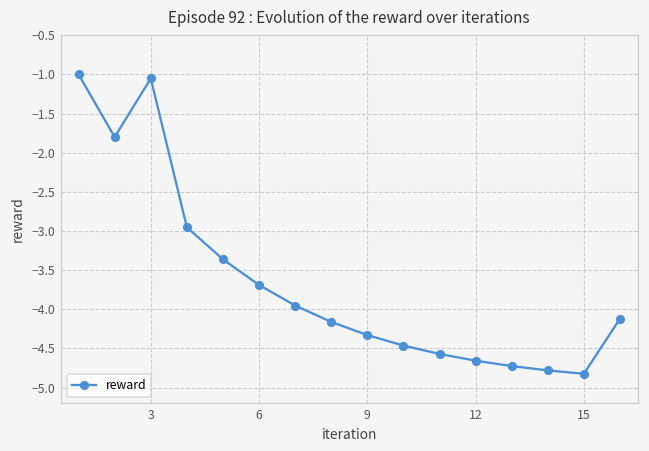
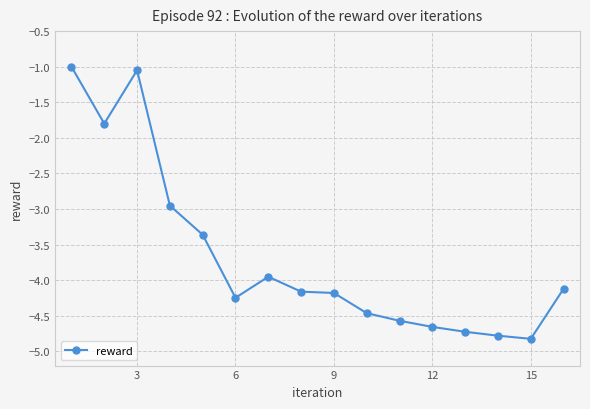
6: -3.7 -> -4.2
9: -4.3 -> -4.2
